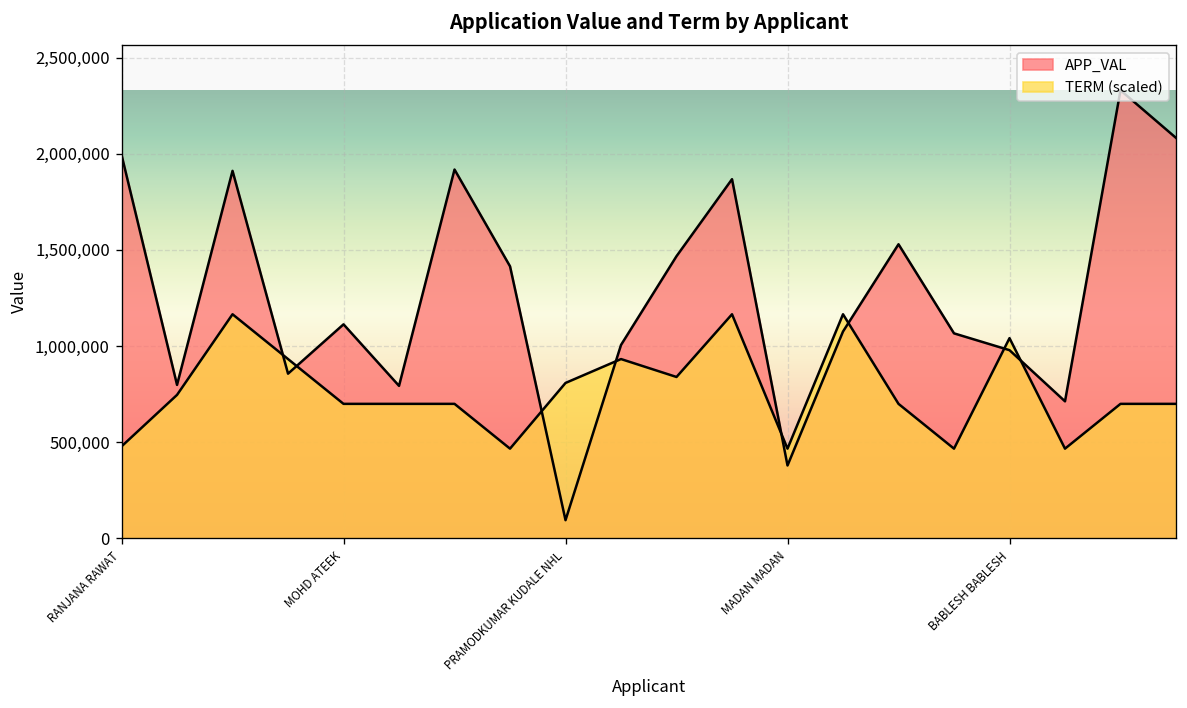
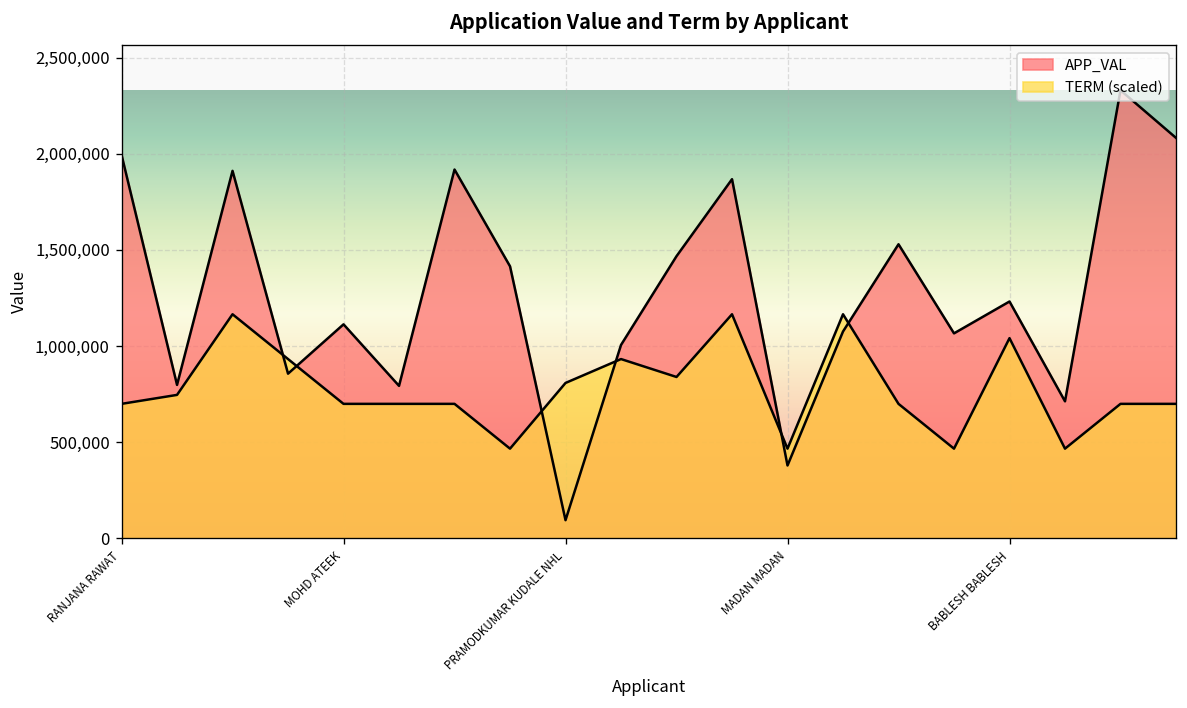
TERM (scaled), RANJANA RAWAT: 480,000 -> 700,000
APP_VAL, BABLESH BABLESH: 980,000 -> 1,230,000
